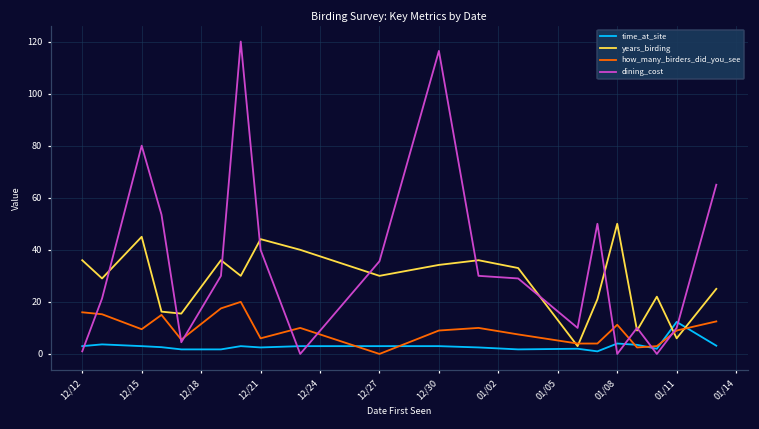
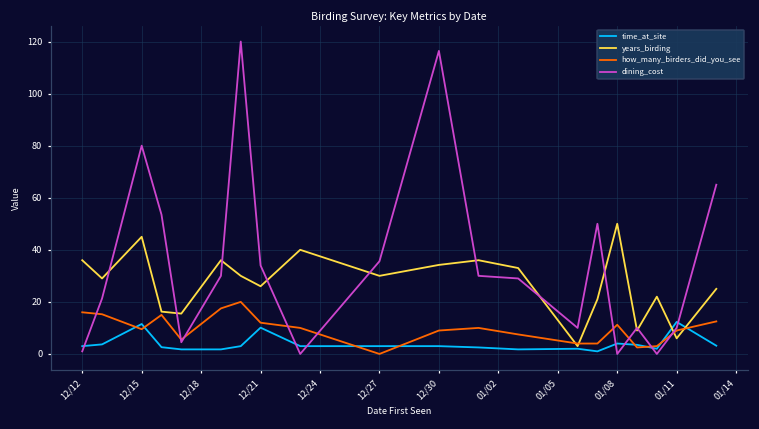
time_at_site, 12/15: 3 -> 12
time_at_site, 12/21: 3 -> 10
years_birding, 12/21: 44 -> 26
how_many_birders_did_you_see, 12/21: 6 -> 12
dining_cost, 12/21: 40 -> 34
